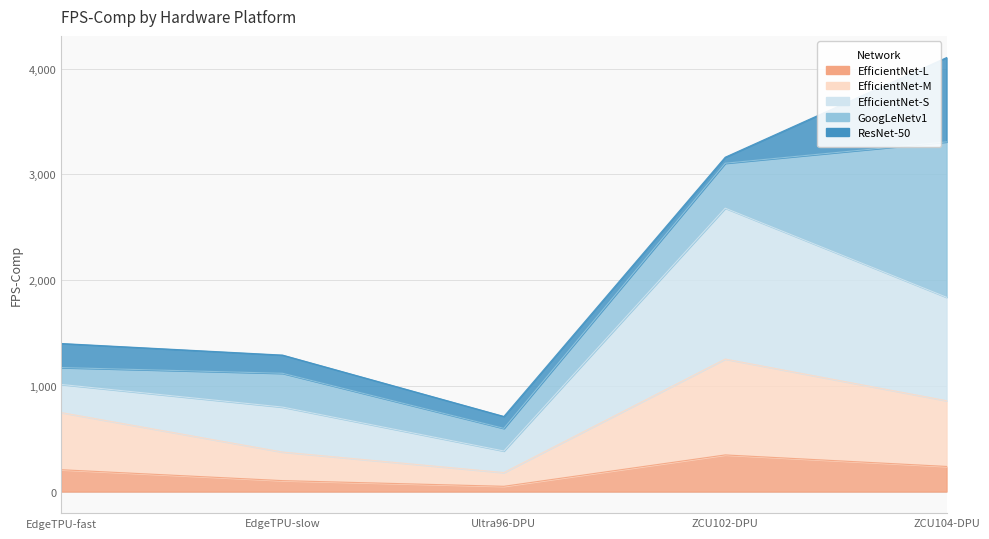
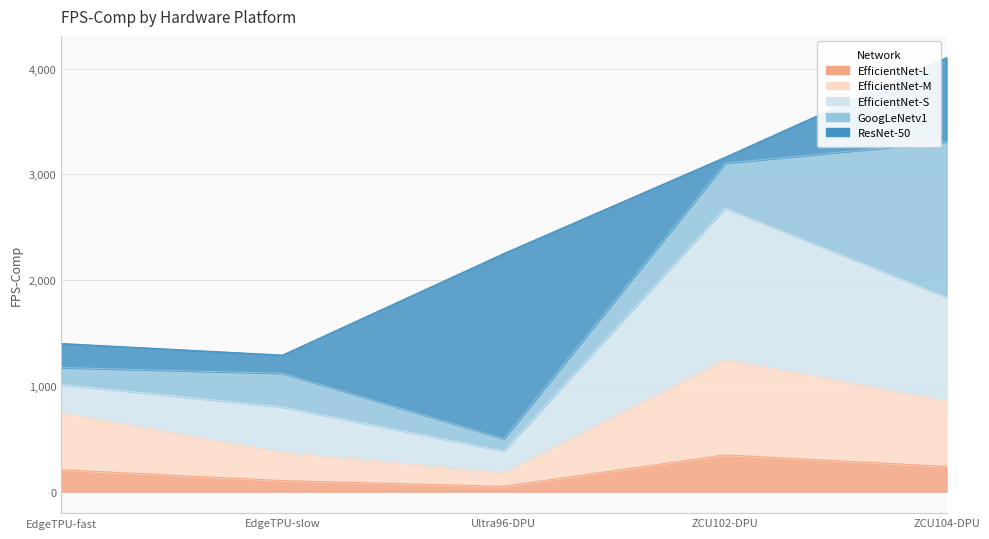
GoogLeNetv1, Ultra96-DPU: 210 -> 120
ResNet-50, Ultra96-DPU: 110 -> 1,750
